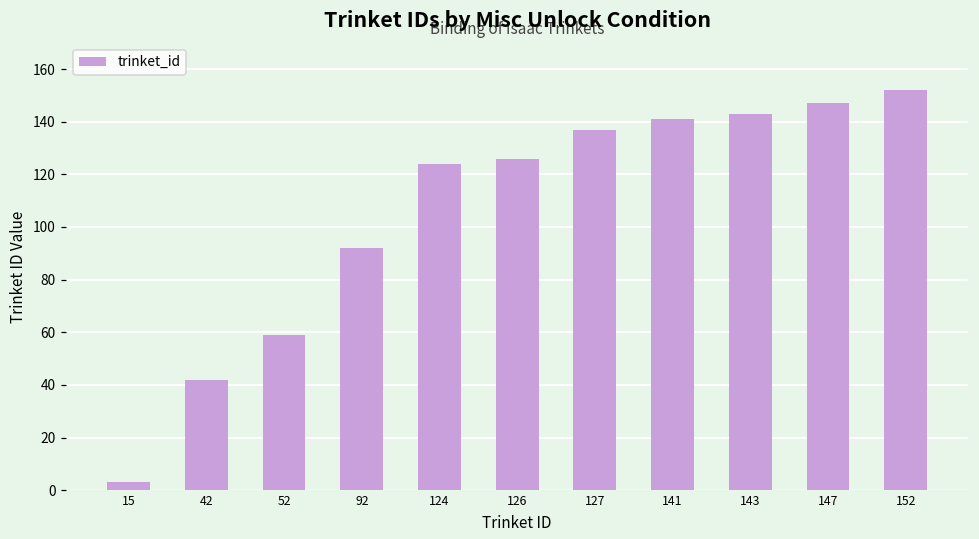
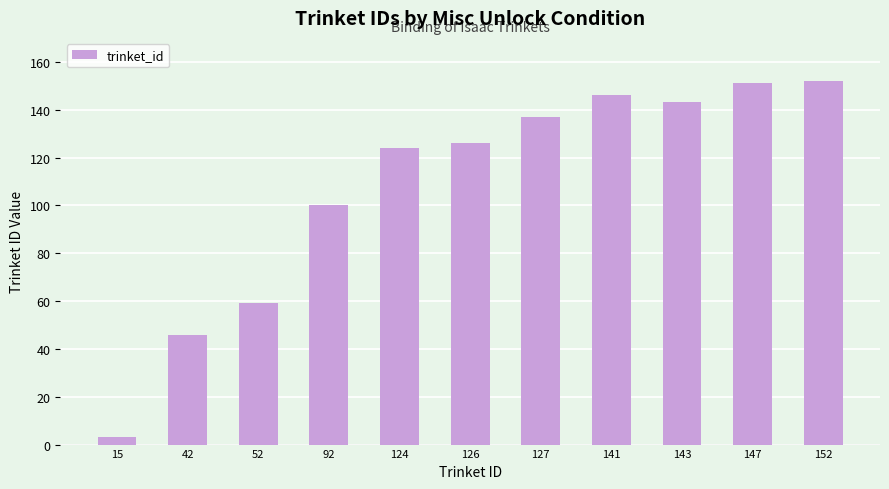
42: 42 -> 46
92: 92 -> 100
141: 141 -> 146
147: 147 -> 151
